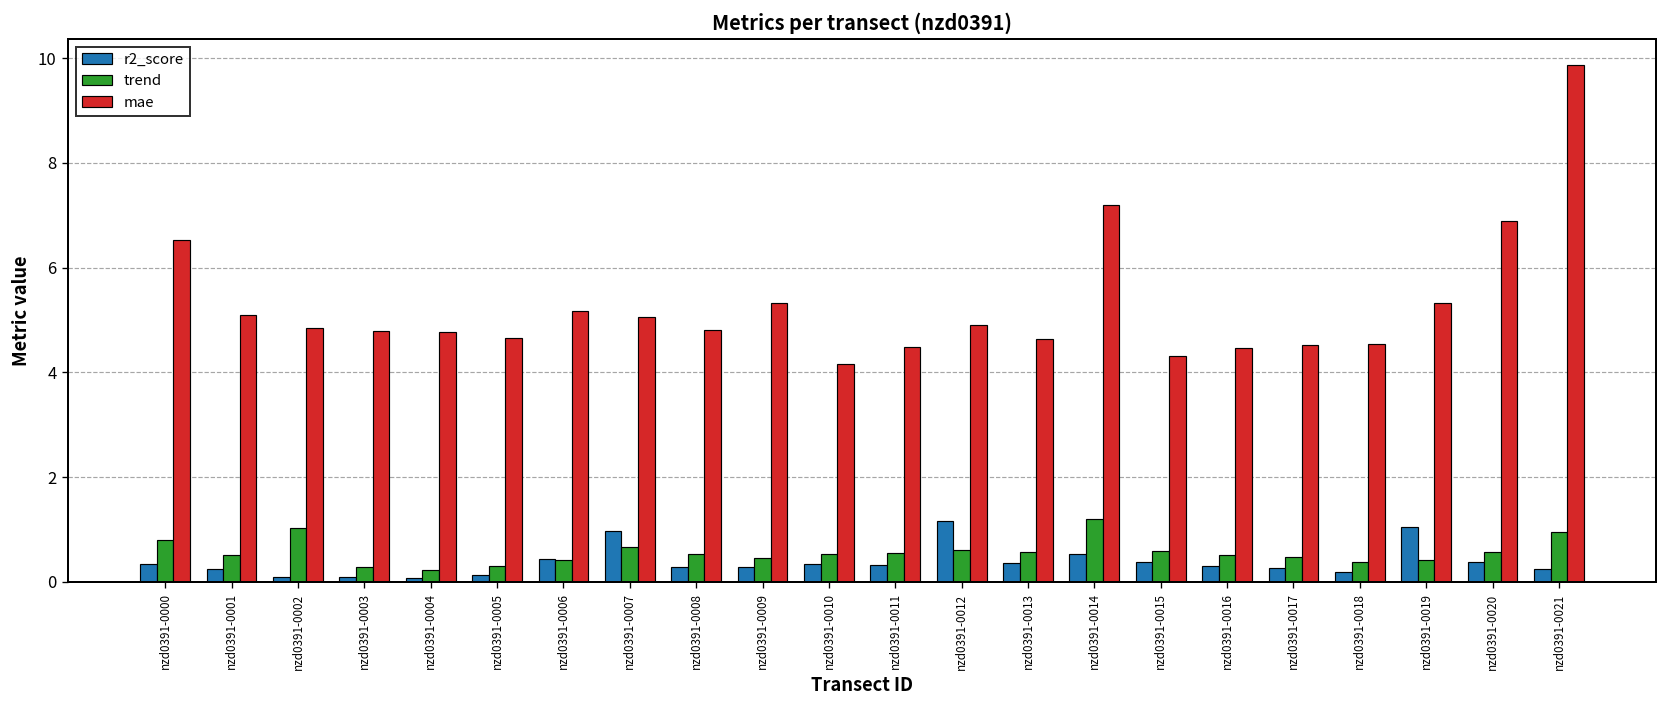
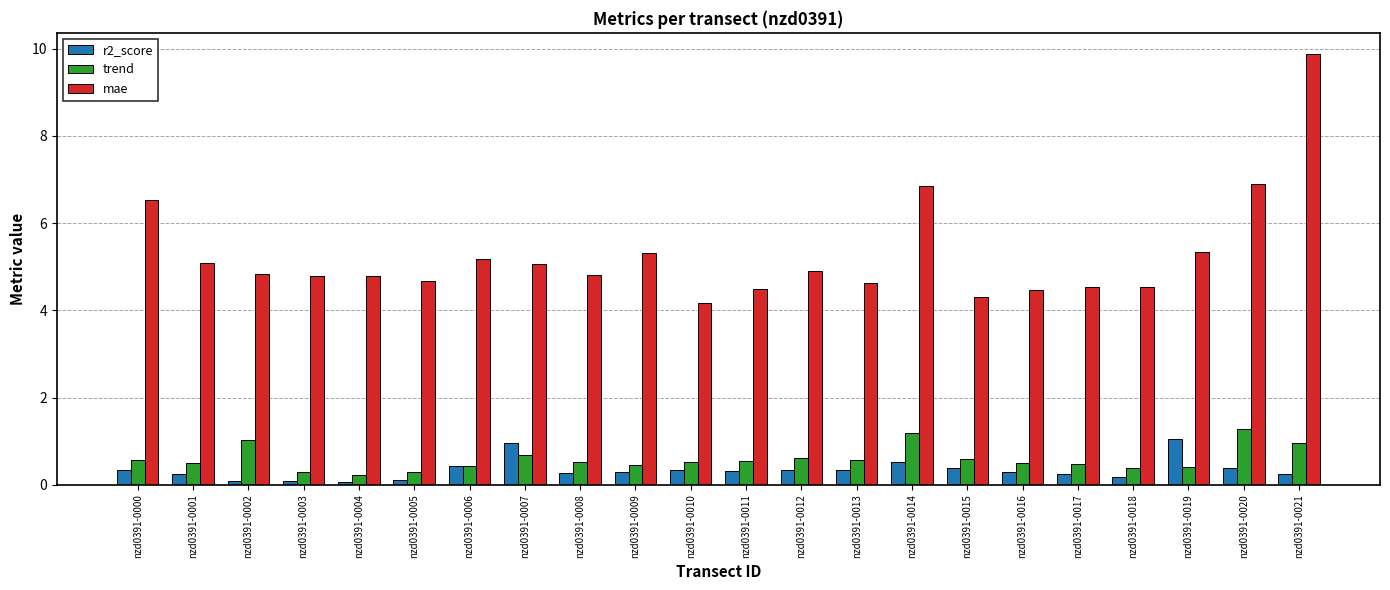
trend, nzd0391-0000: 0.8 -> 0.6
r2_score, nzd0391-0012: 1.2 -> 0.3
mae, nzd0391-0014: 7.2 -> 6.8
trend, nzd0391-0020: 0.6 -> 1.3
